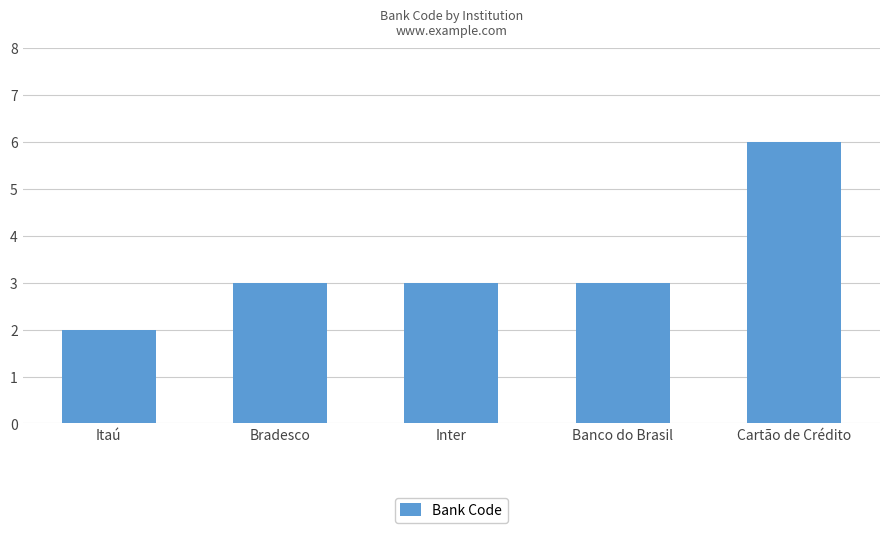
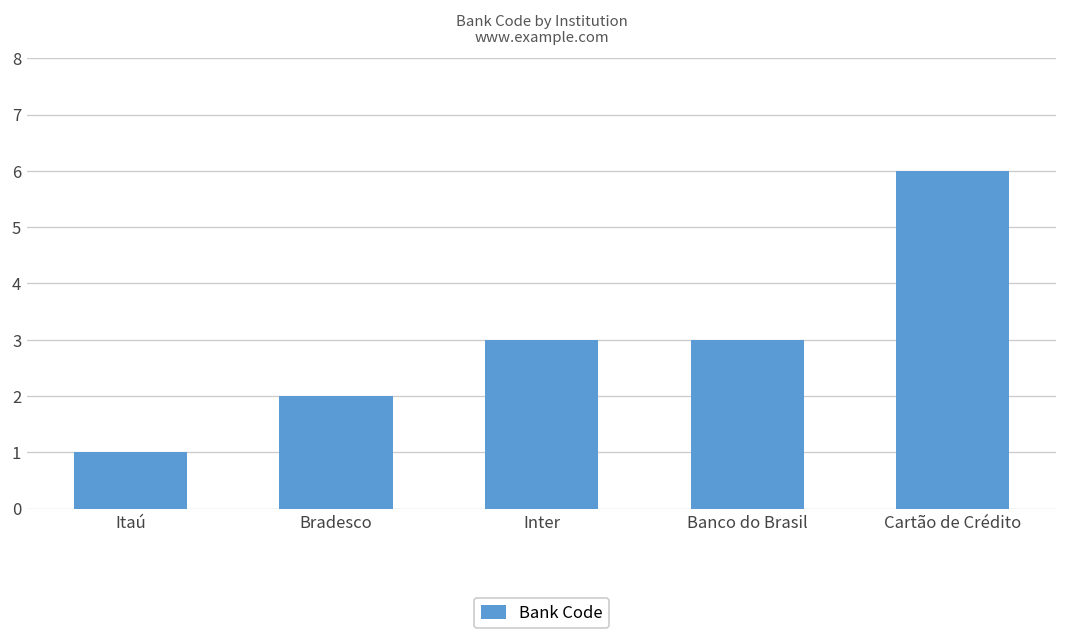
Itaú: 2 -> 1
Bradesco: 3 -> 2
